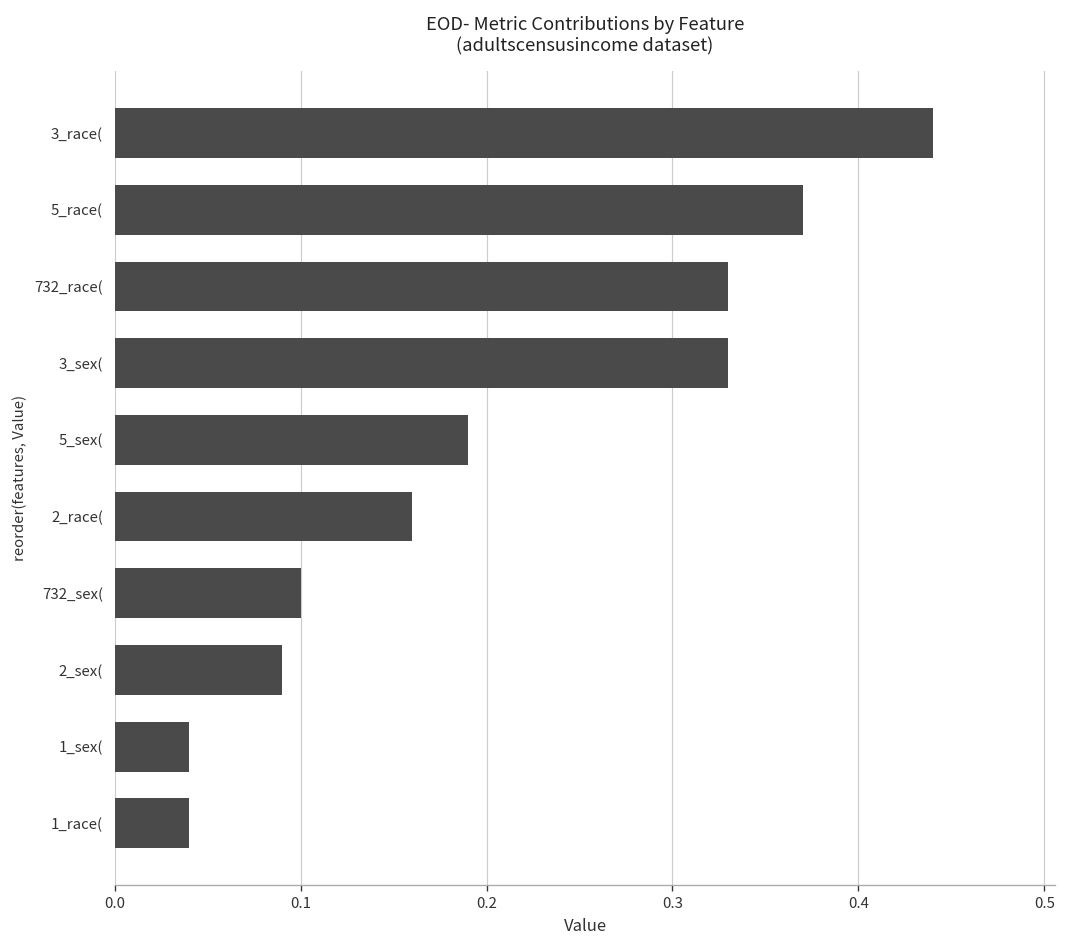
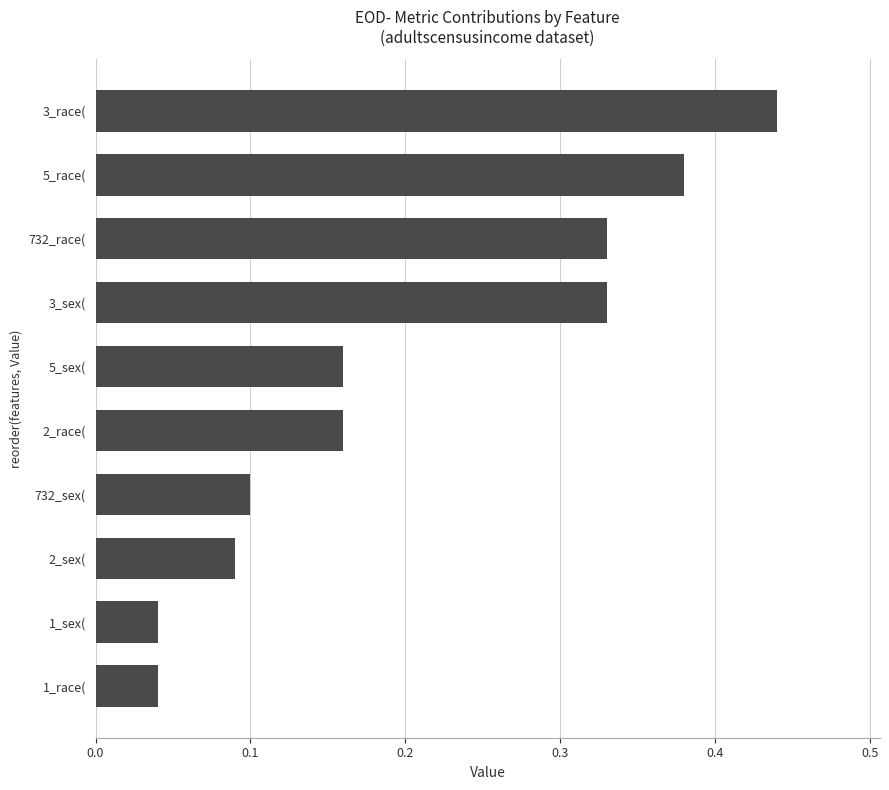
5_race(: 0.37 -> 0.38
5_sex(: 0.19 -> 0.16
